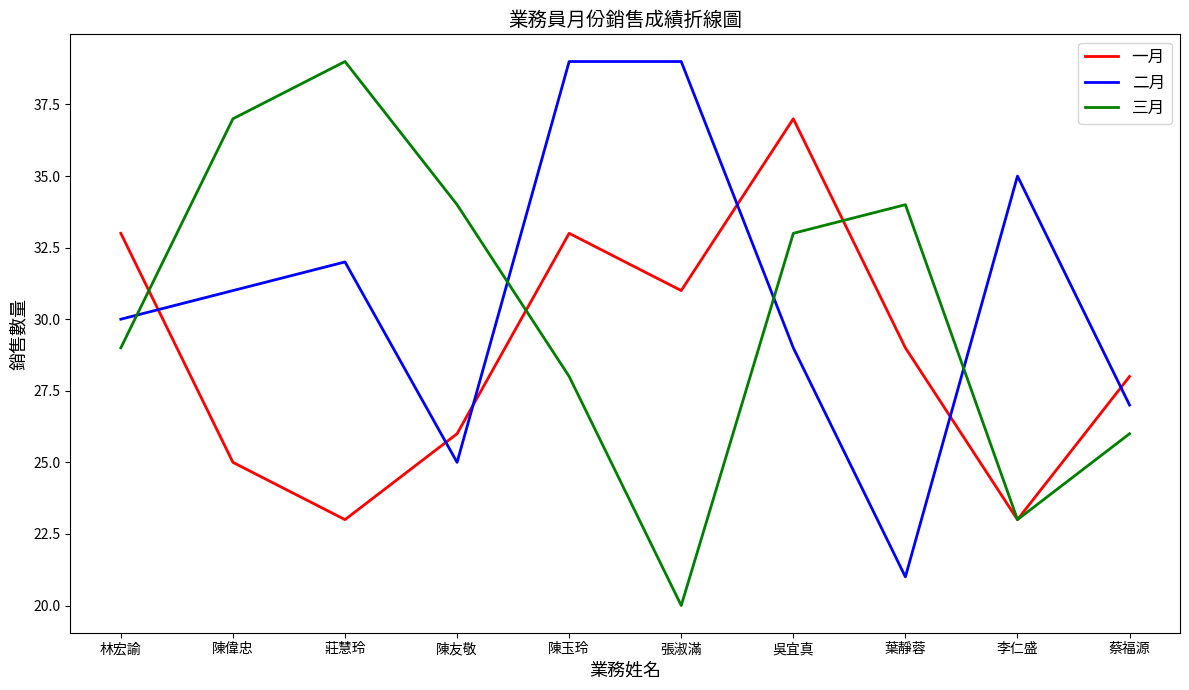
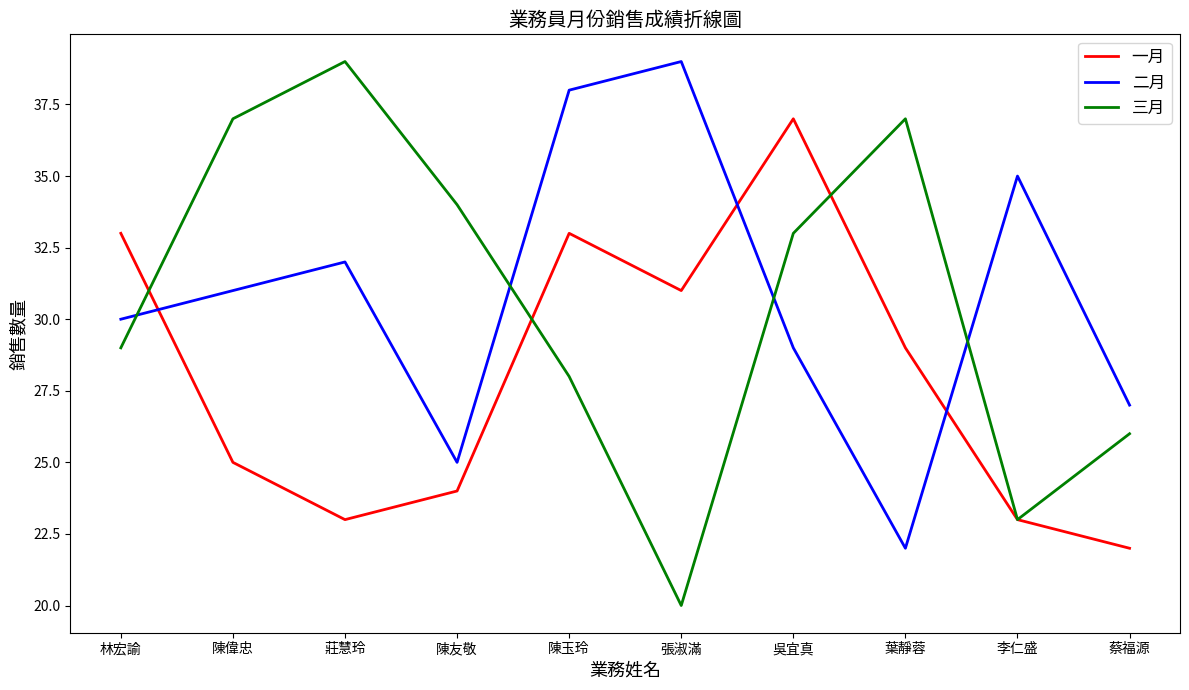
一月, 陳友敬: 26 -> 24
二月, 陳玉玲: 39 -> 38
二月, 葉靜蓉: 21 -> 22
三月, 葉靜蓉: 34 -> 37
一月, 蔡福源: 28 -> 22
